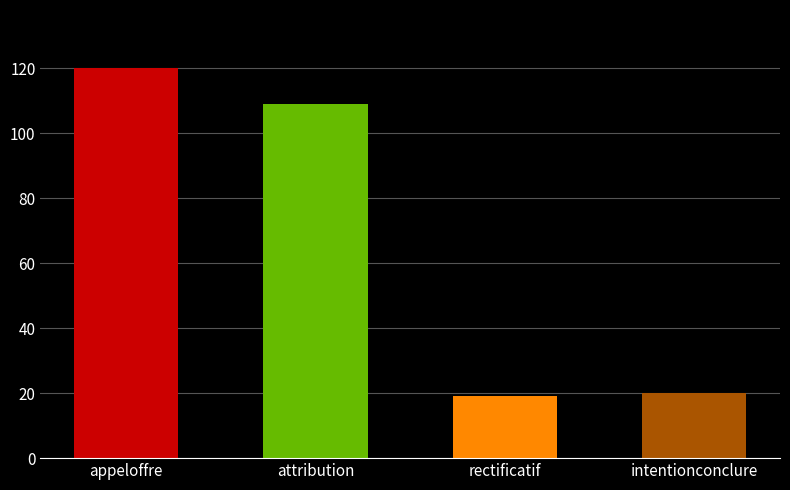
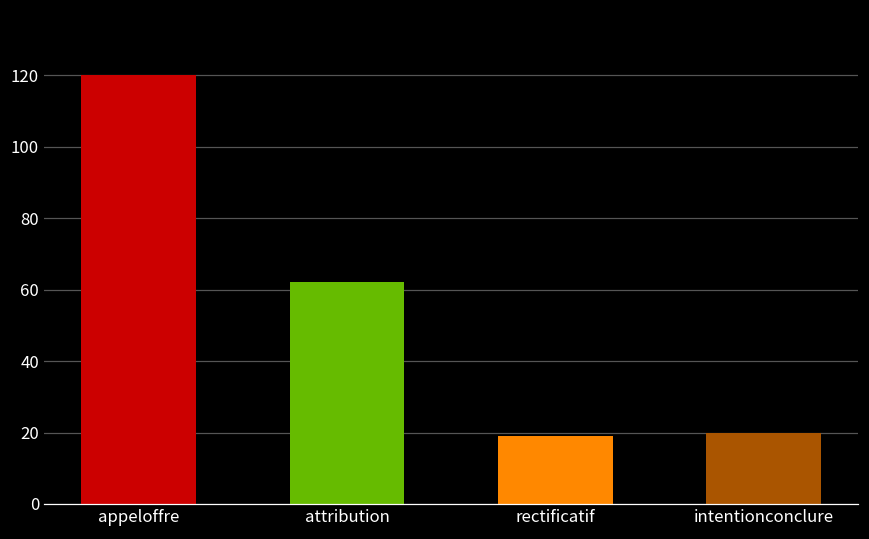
attribution: 109 -> 62
